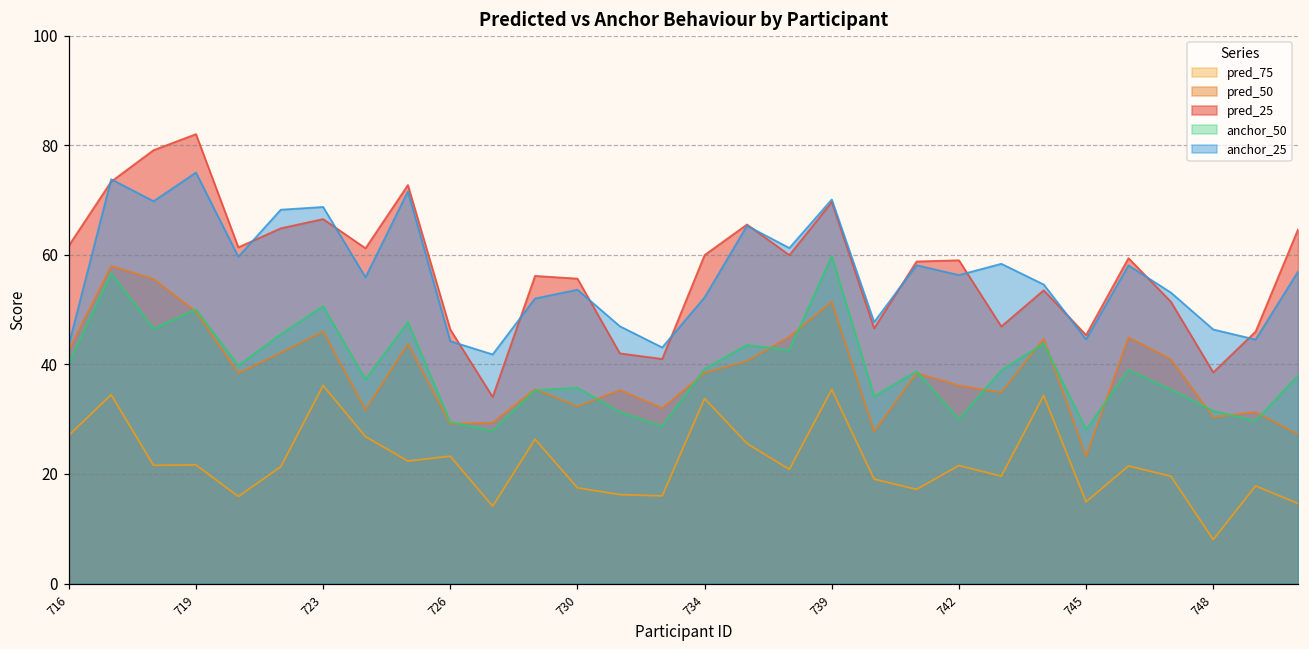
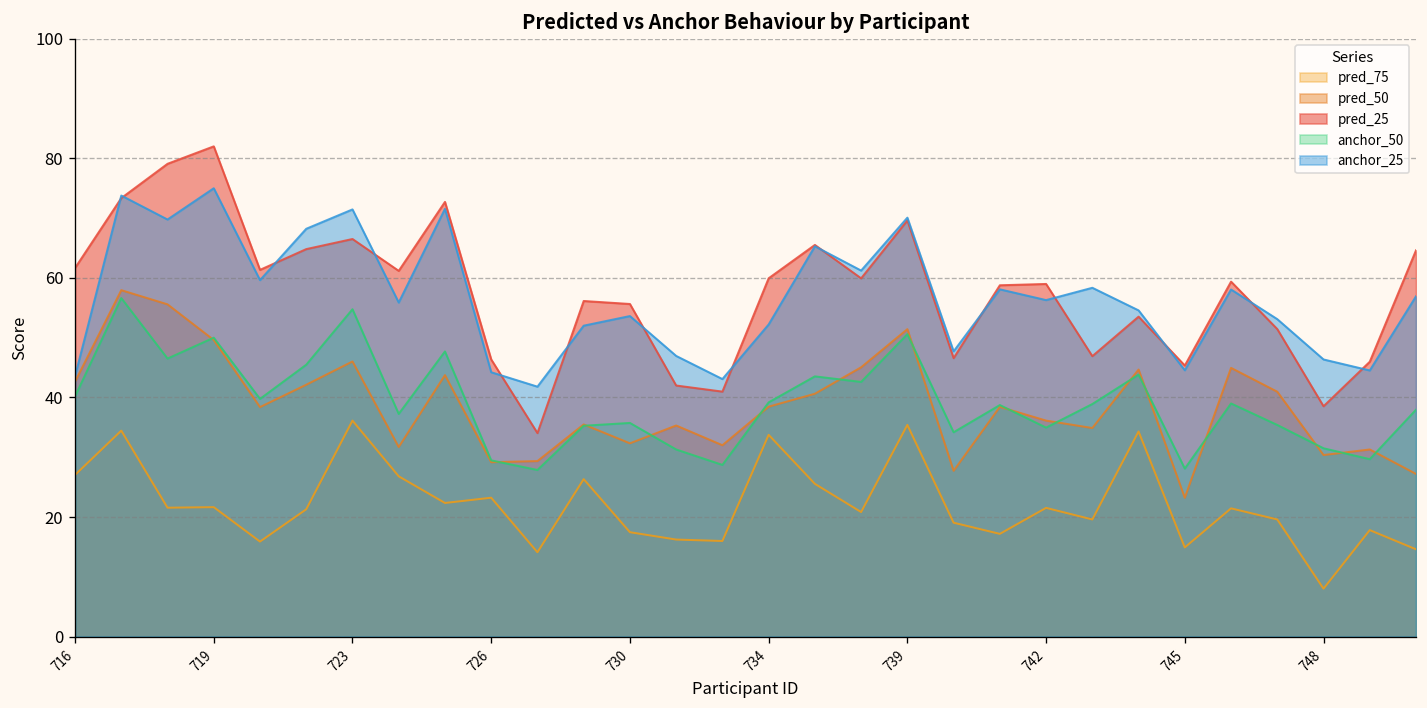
anchor_50, 723: 51 -> 55
anchor_25, 723: 69 -> 71
anchor_50, 739: 60 -> 51
anchor_50, 742: 30 -> 35
